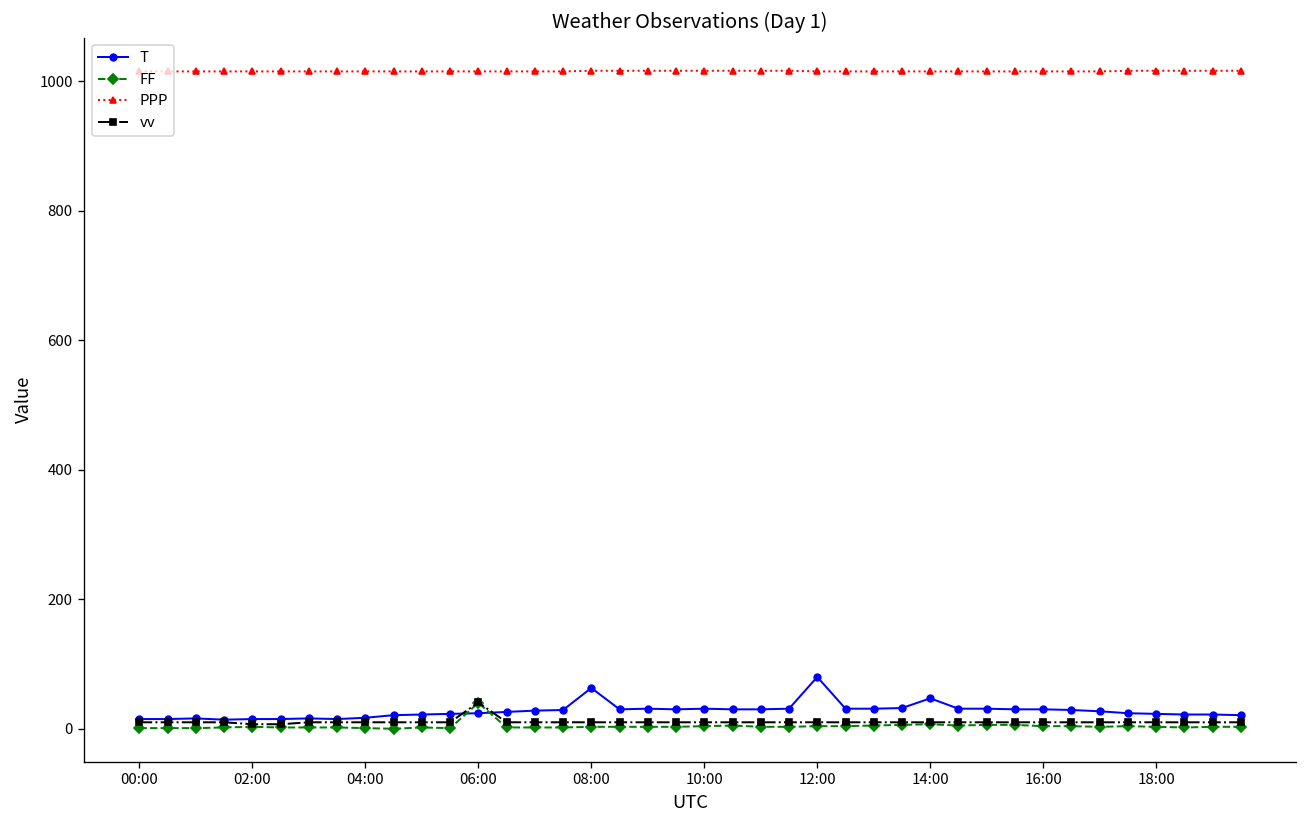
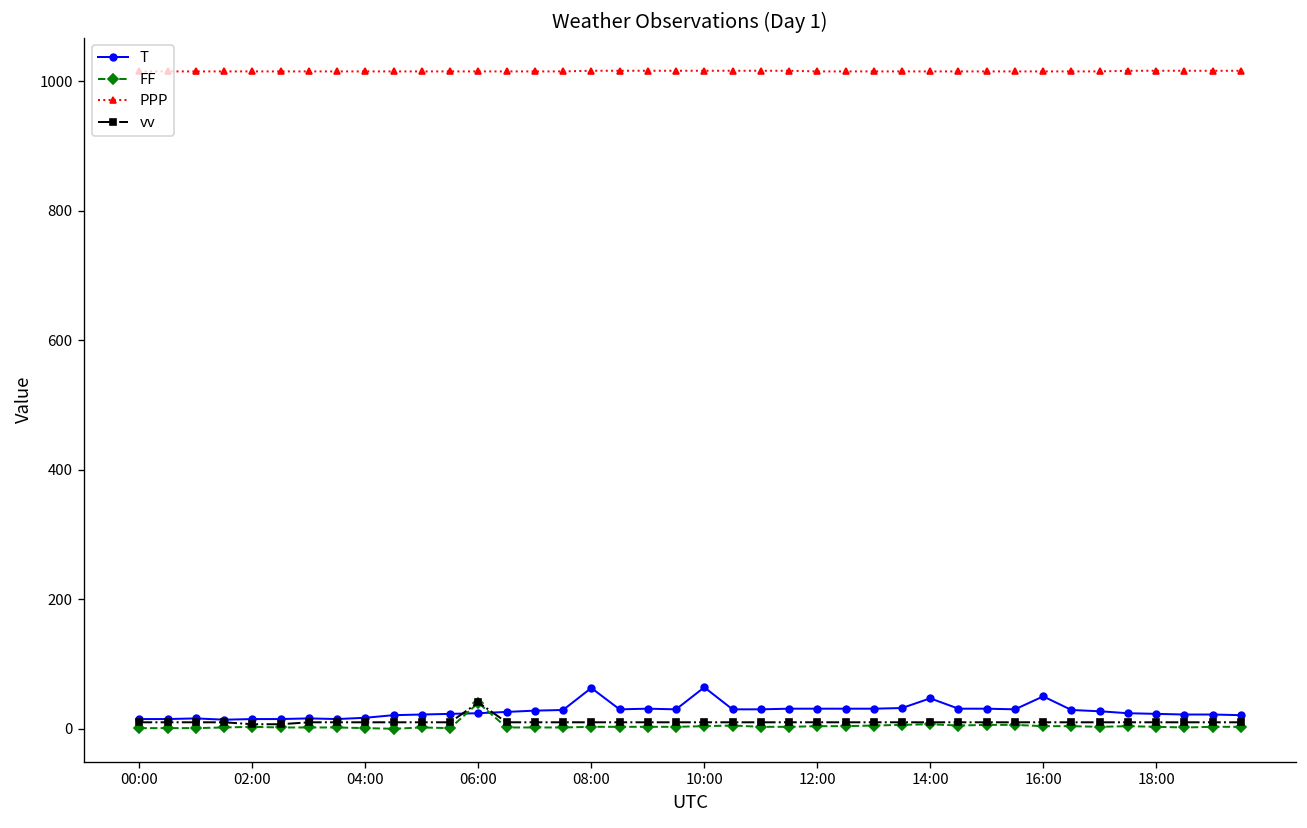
T, 10:00: 30 -> 60
T, 12:00: 80 -> 30
T, 16:00: 30 -> 50
